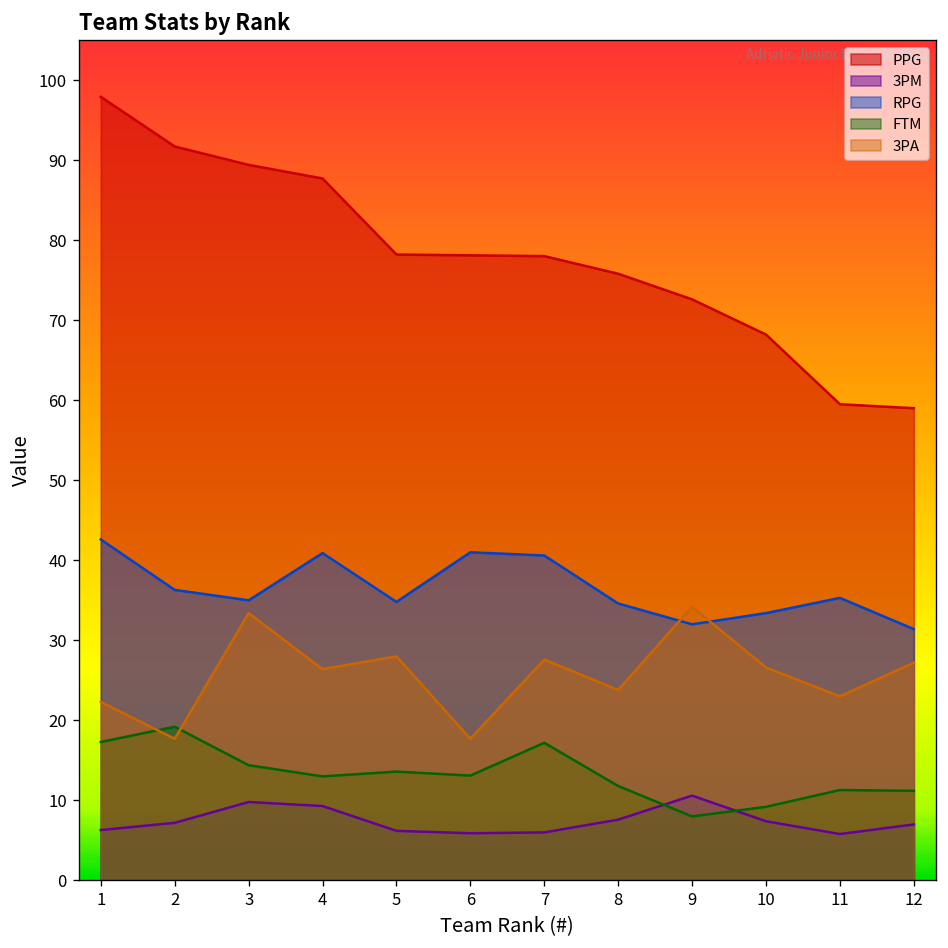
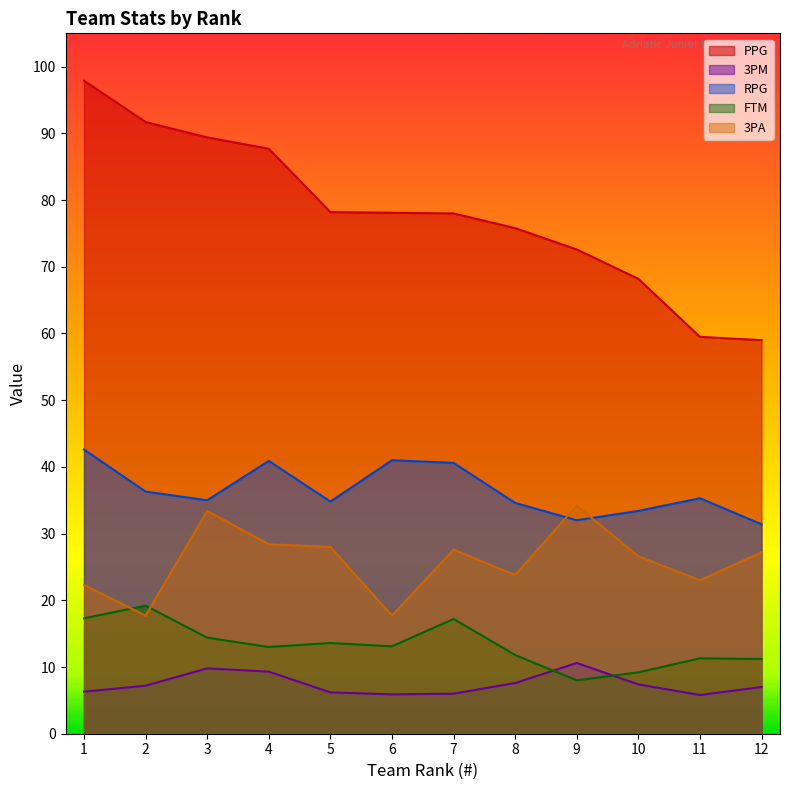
3PA, 4: 26 -> 28
